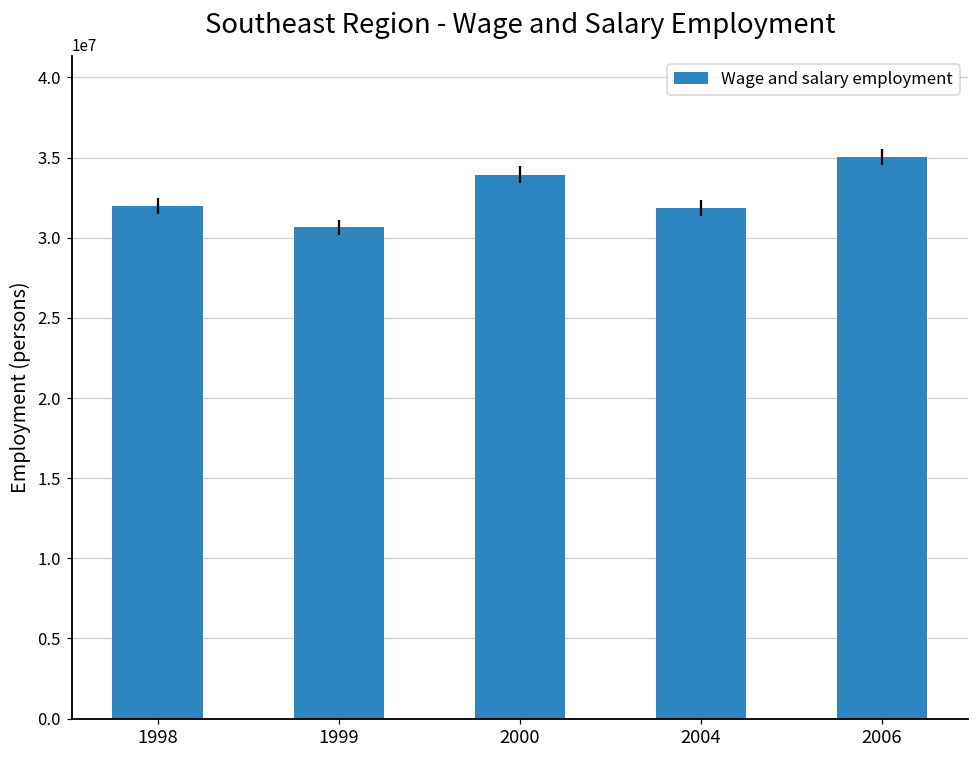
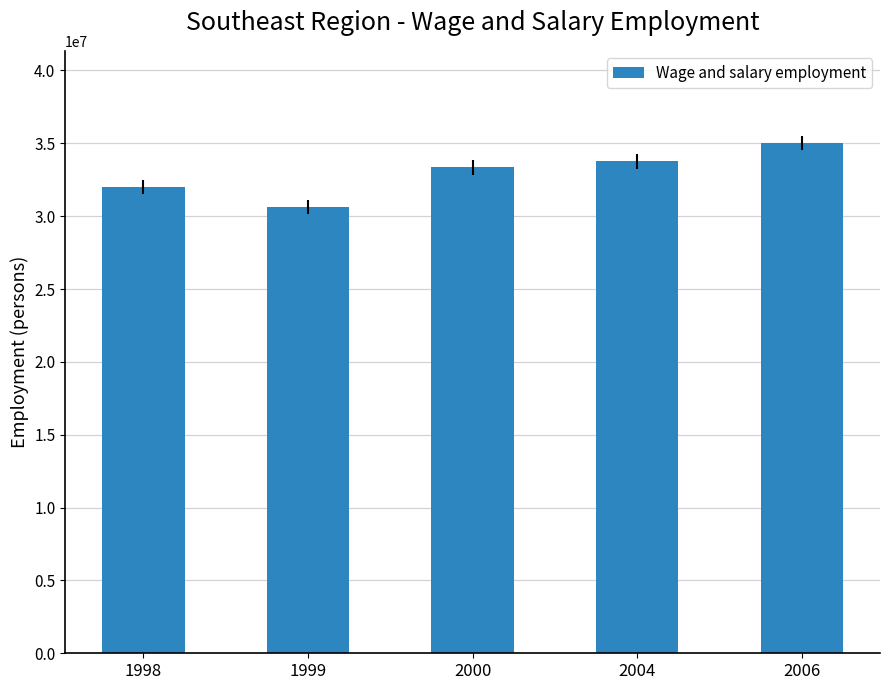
2000: 33900000 -> 33400000
2004: 31900000 -> 33800000
